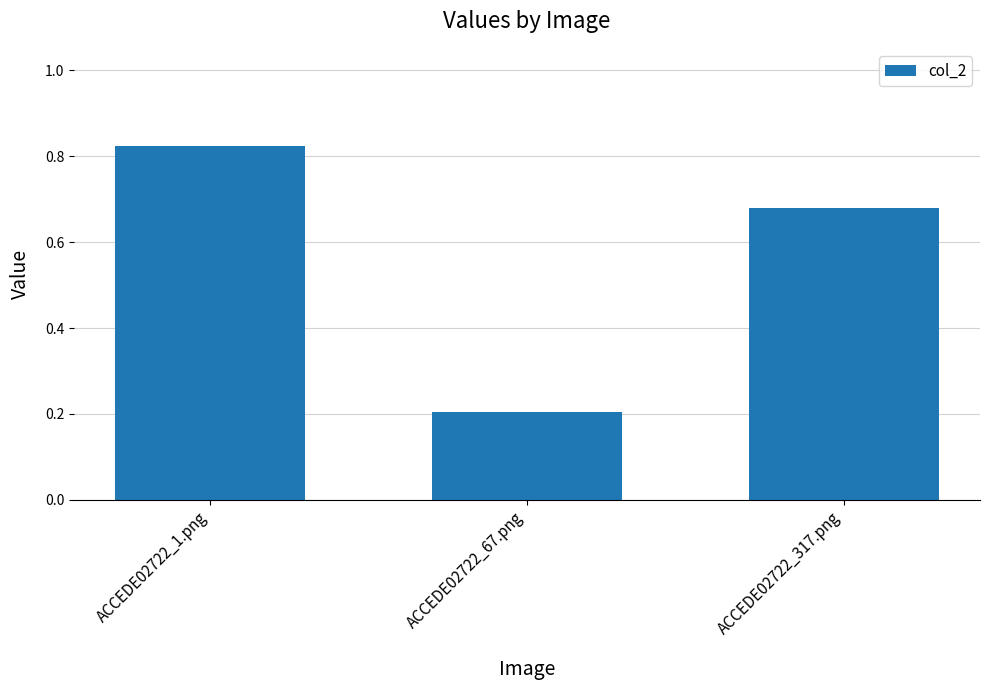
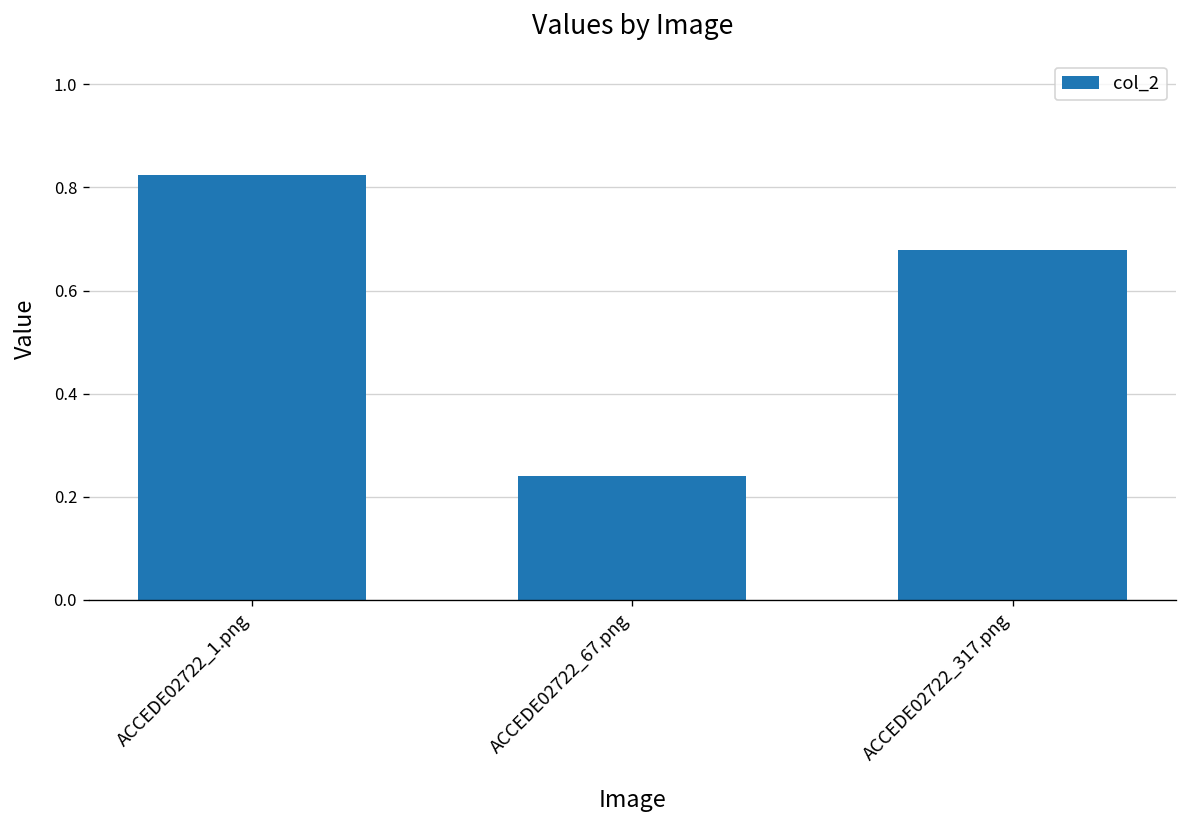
ACCEDE02722_67.png: 0.20 -> 0.24
